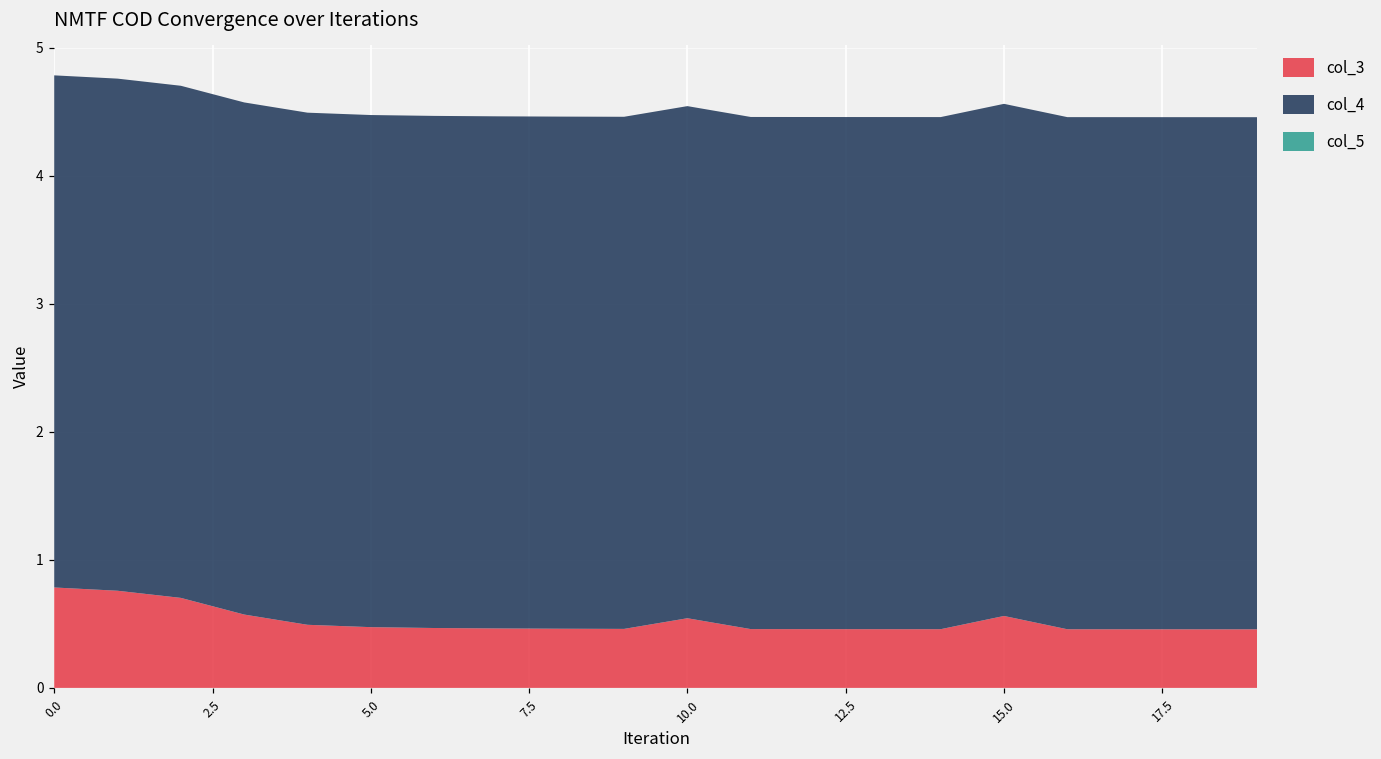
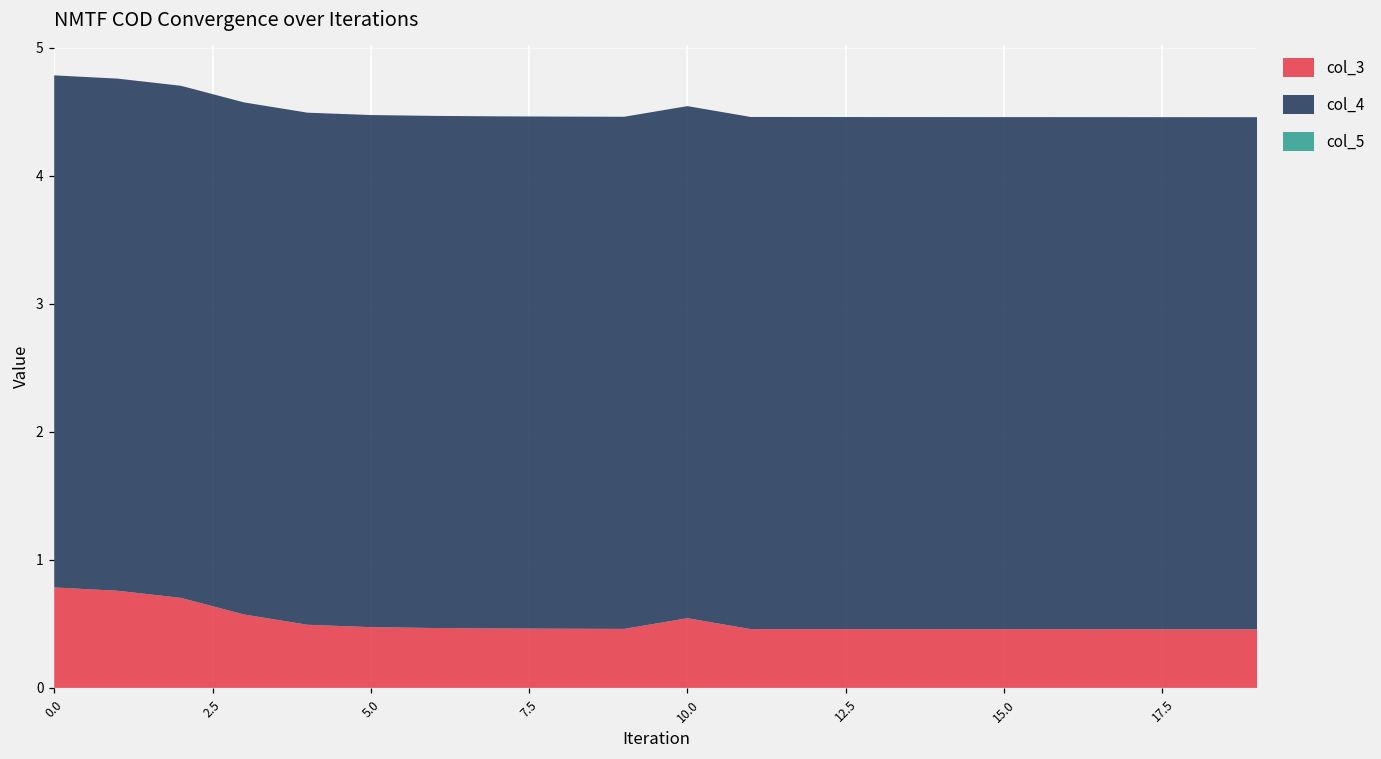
col_3, 15.0: 0.56 -> 0.46
